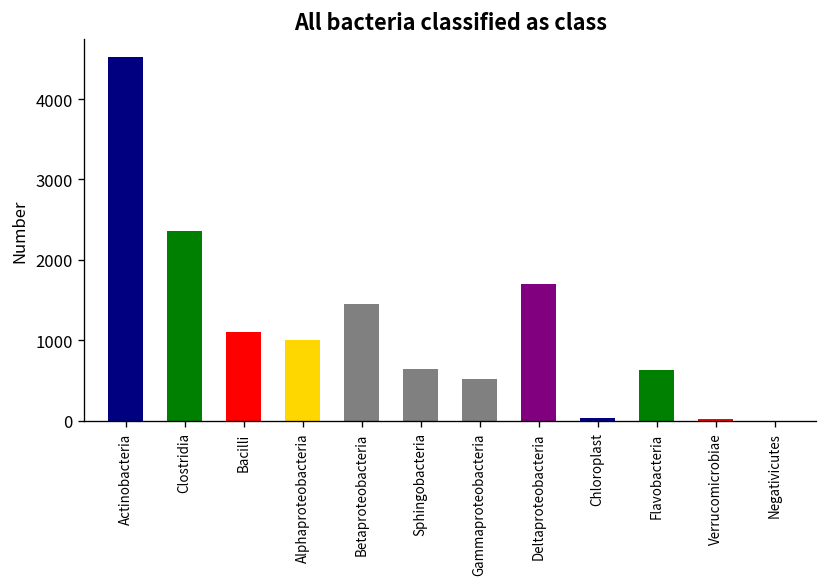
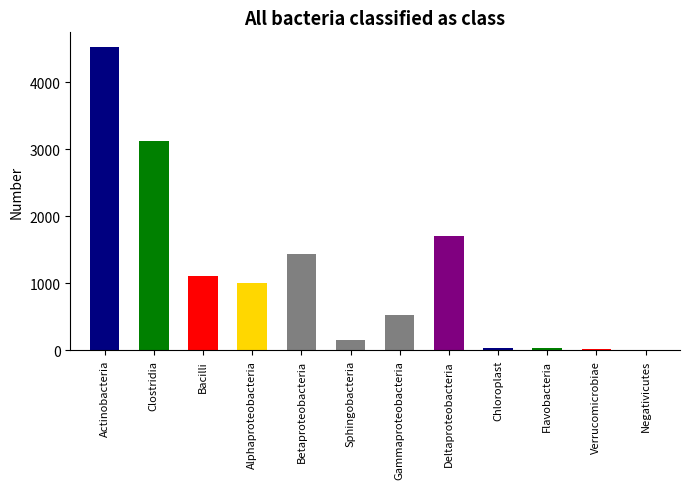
Clostridia: 2400 -> 3100
Sphingobacteria: 600 -> 200
Flavobacteria: 600 -> 0
